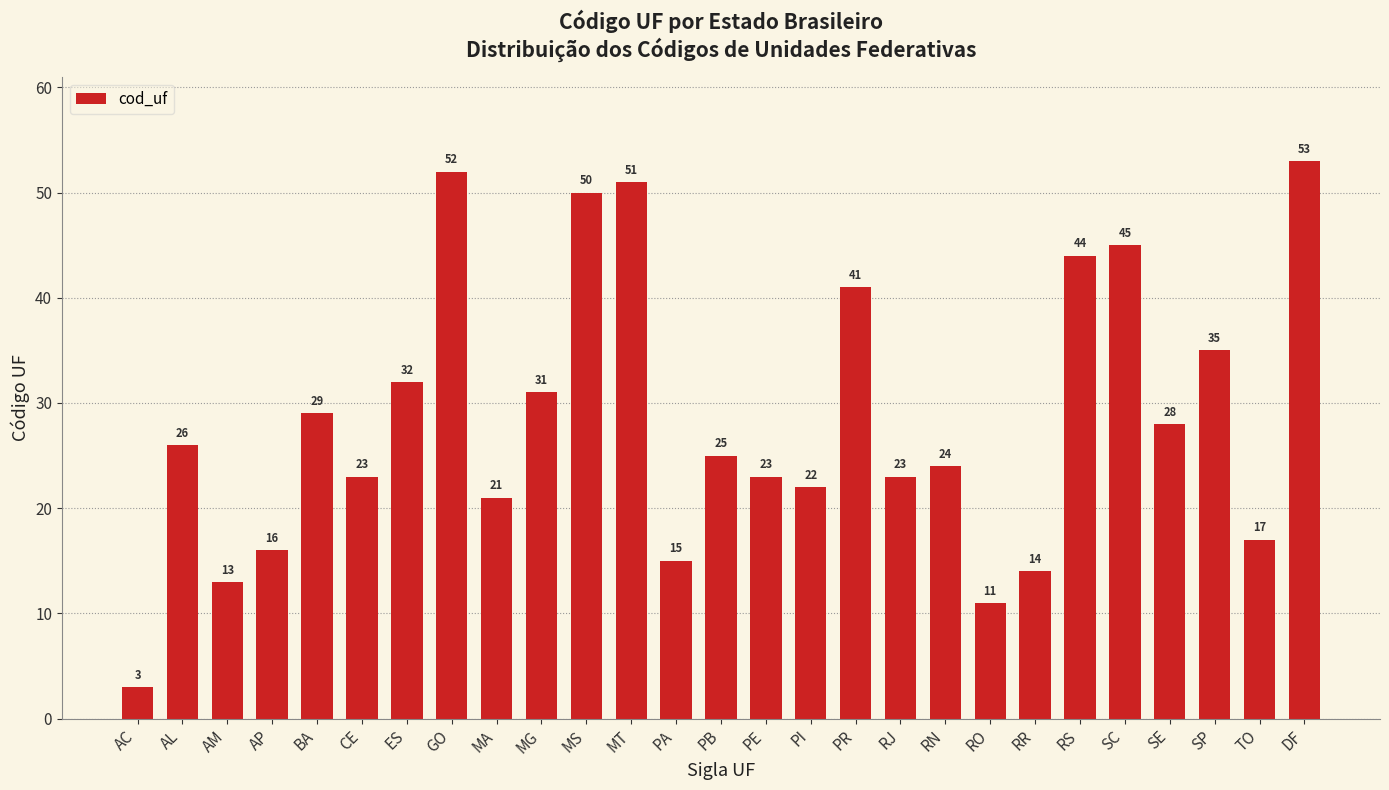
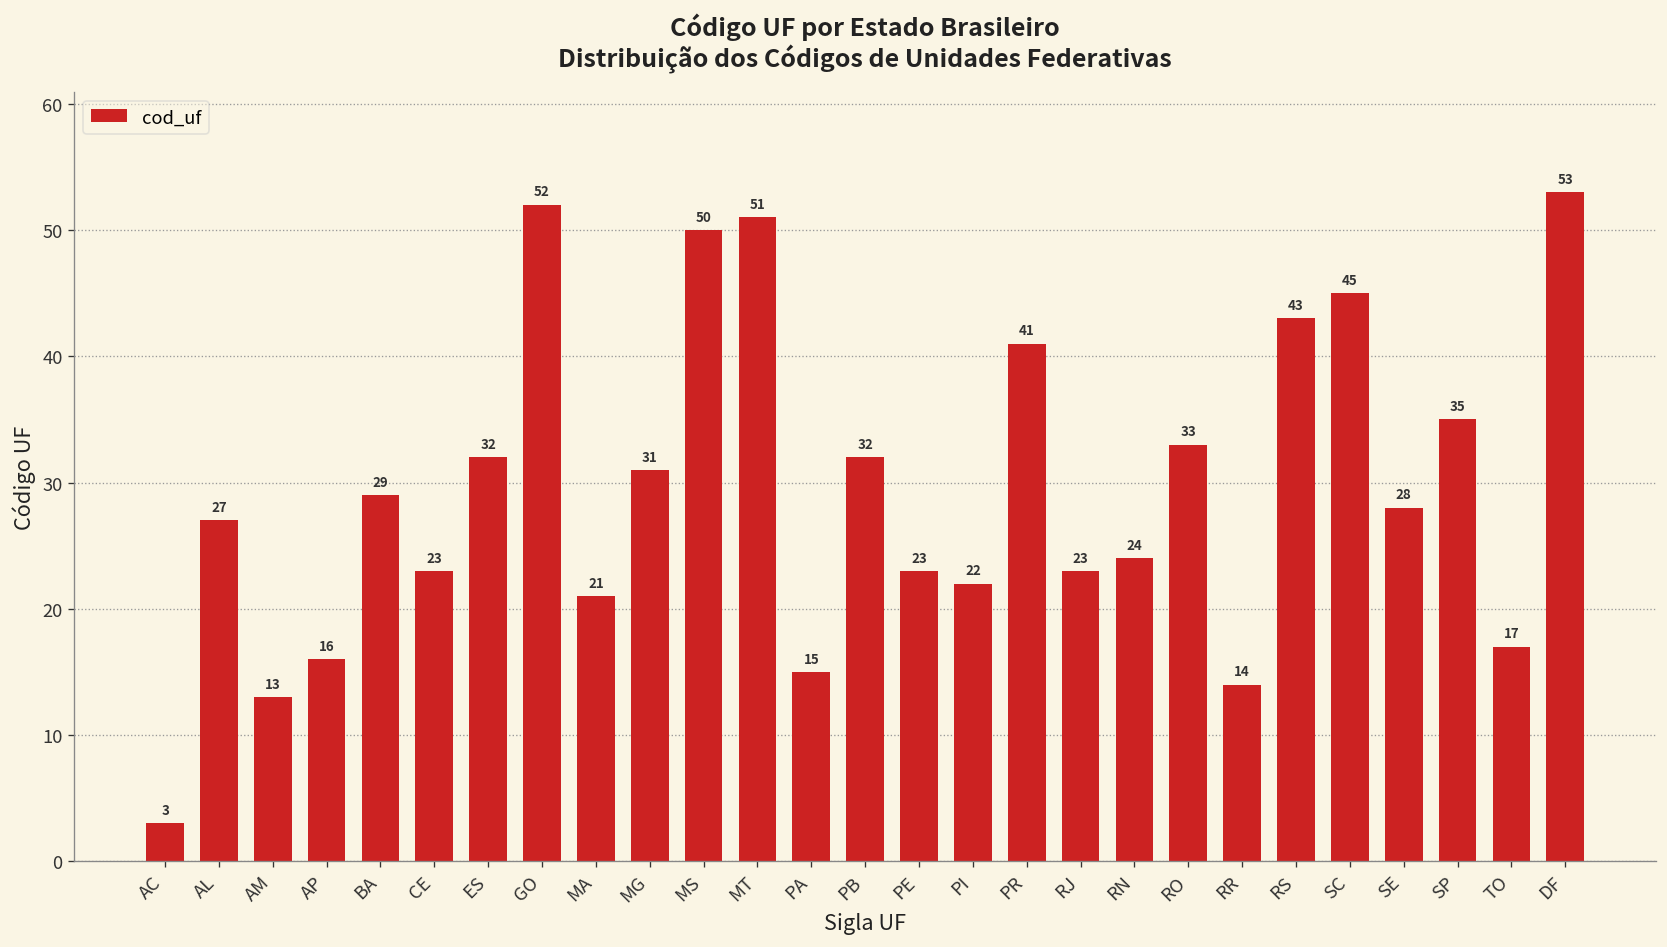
AL: 26 -> 27
PB: 25 -> 32
RO: 11 -> 33
RS: 44 -> 43
